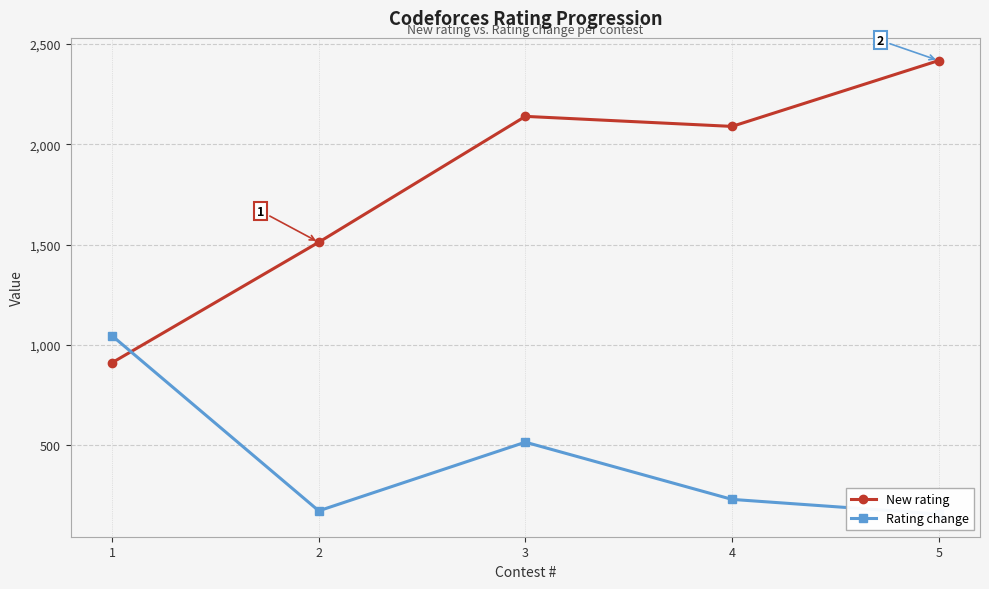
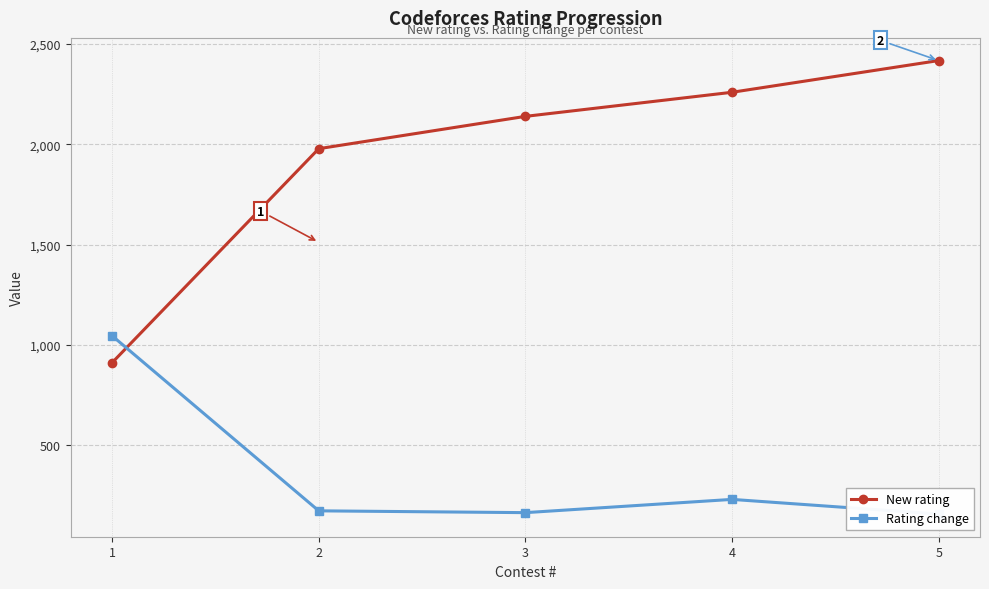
New rating, 2: 1,510 -> 1,980
Rating change, 3: 520 -> 170
New rating, 4: 2,090 -> 2,260
